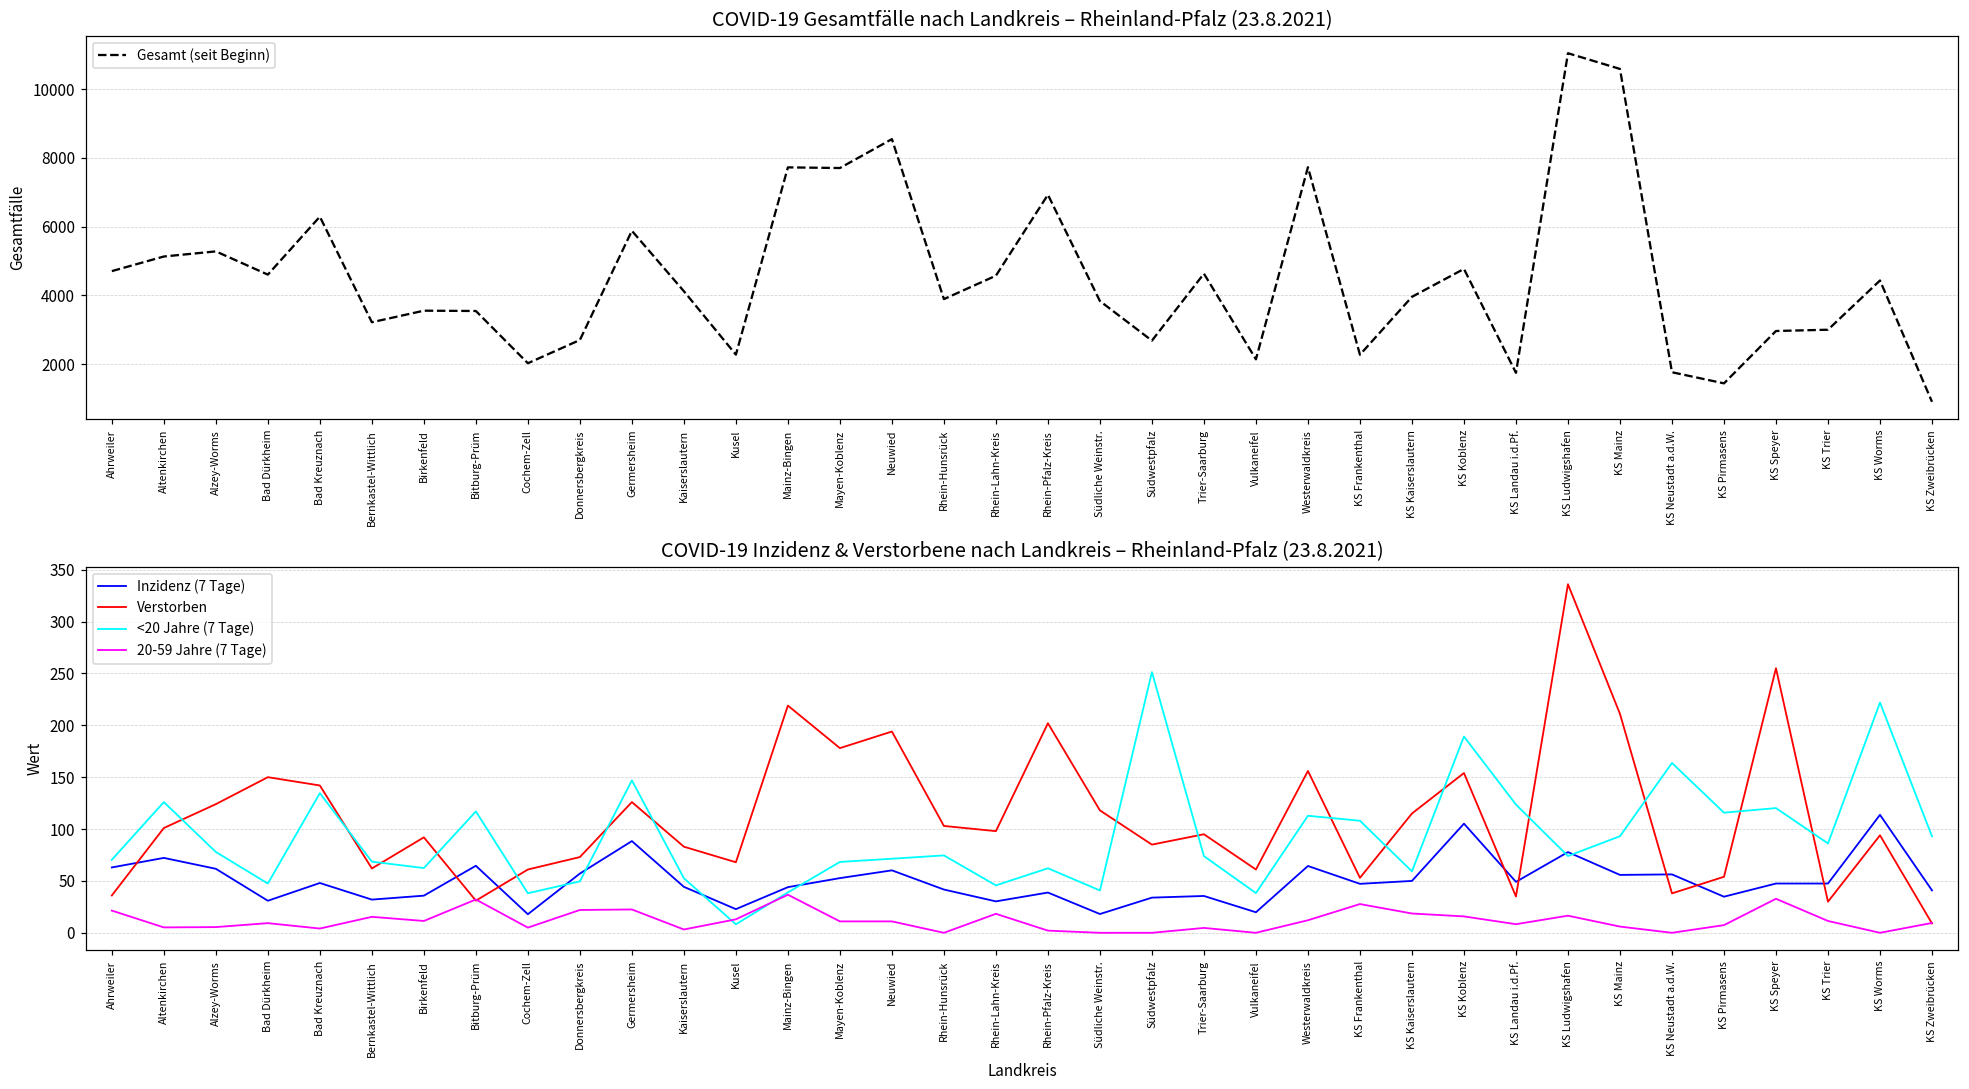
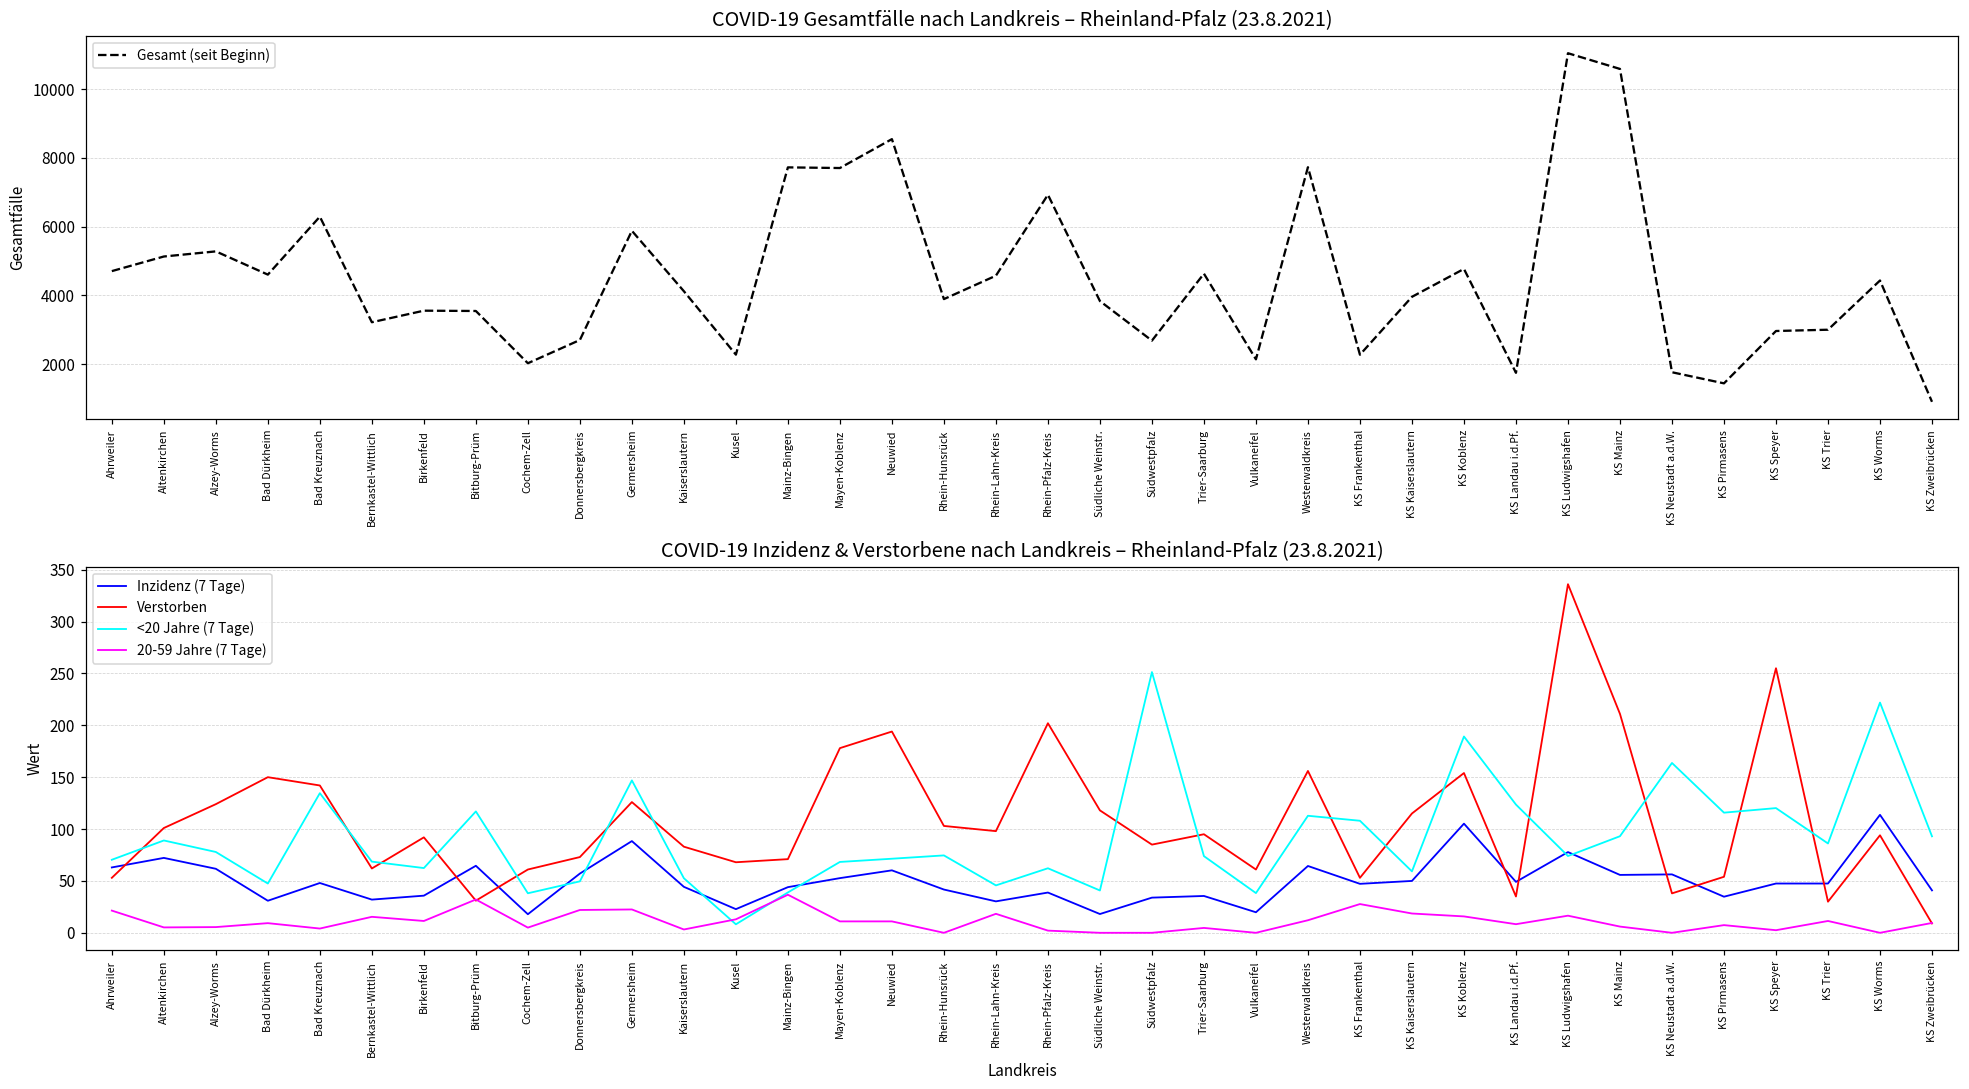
COVID-19 Inzidenz & Verstorbene nach Landkreis – Rheinland-Pfalz (23.8.2021), Verstorben, Ahrweiler: 40 -> 50
COVID-19 Inzidenz & Verstorbene nach Landkreis – Rheinland-Pfalz (23.8.2021), <20 Jahre (7 Tage), Altenkirchen: 130 -> 90
COVID-19 Inzidenz & Verstorbene nach Landkreis – Rheinland-Pfalz (23.8.2021), Verstorben, Mainz-Bingen: 220 -> 70
COVID-19 Inzidenz & Verstorbene nach Landkreis – Rheinland-Pfalz (23.8.2021), 20-59 Jahre (7 Tage), KS Speyer: 30 -> 0
